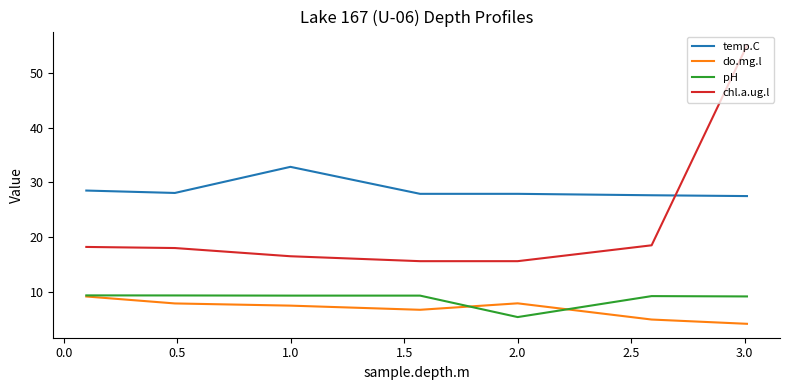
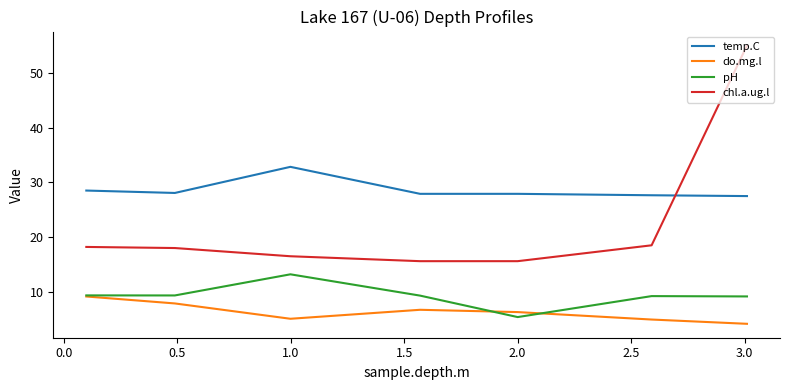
do.mg.l, 1.0: 7 -> 5
pH, 1.0: 9 -> 13
do.mg.l, 2.0: 8 -> 6
